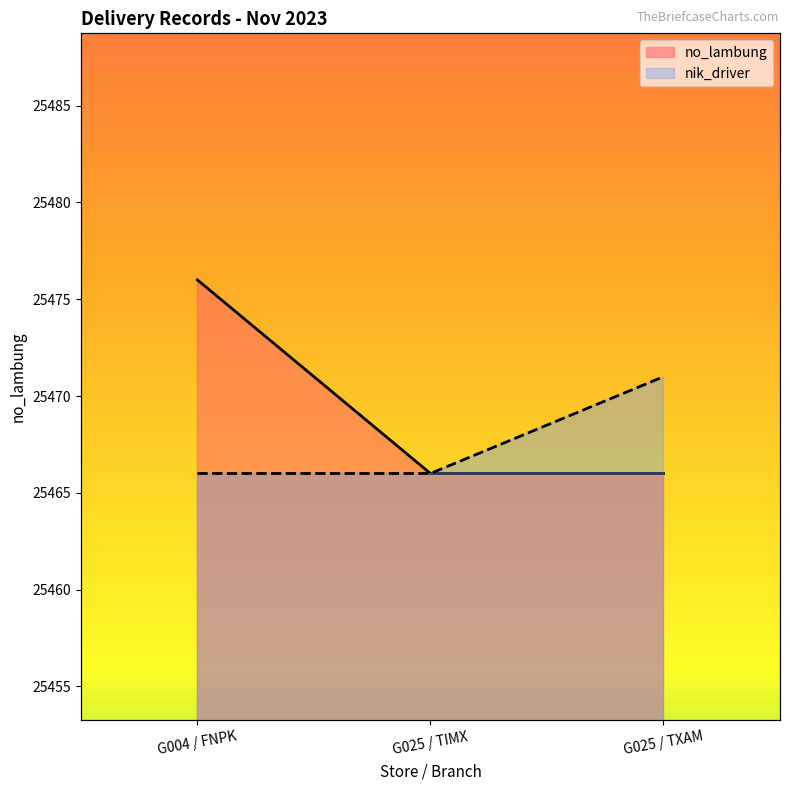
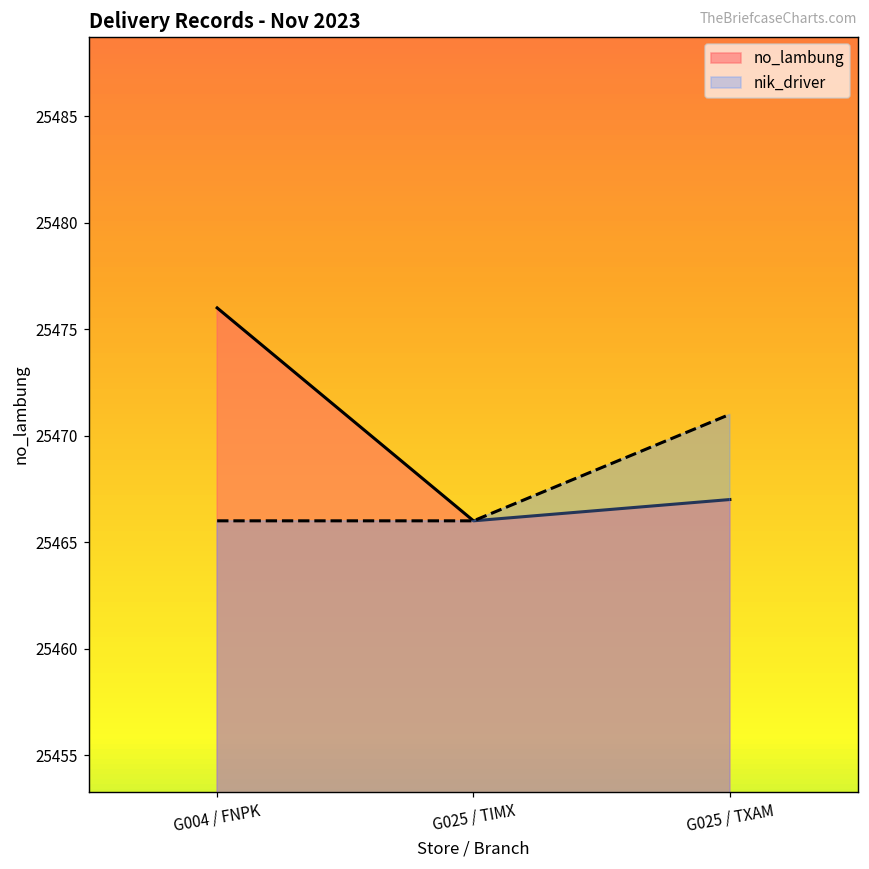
no_lambung, G025 / TXAM: 25466 -> 25467
